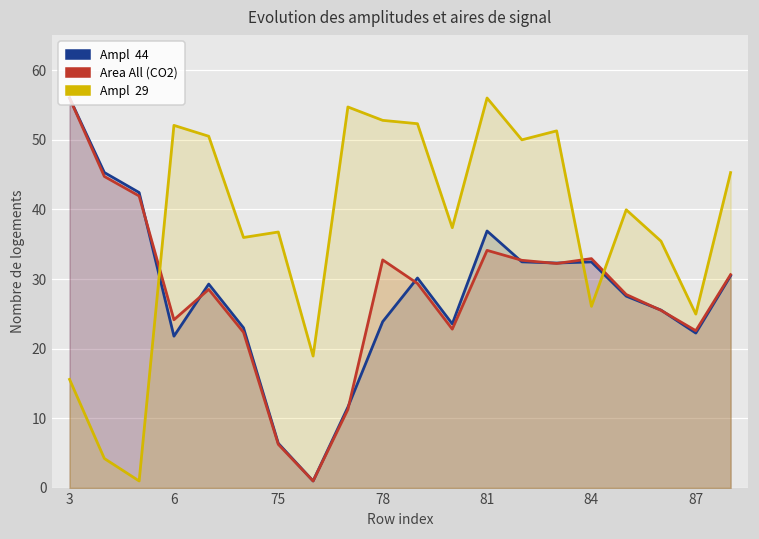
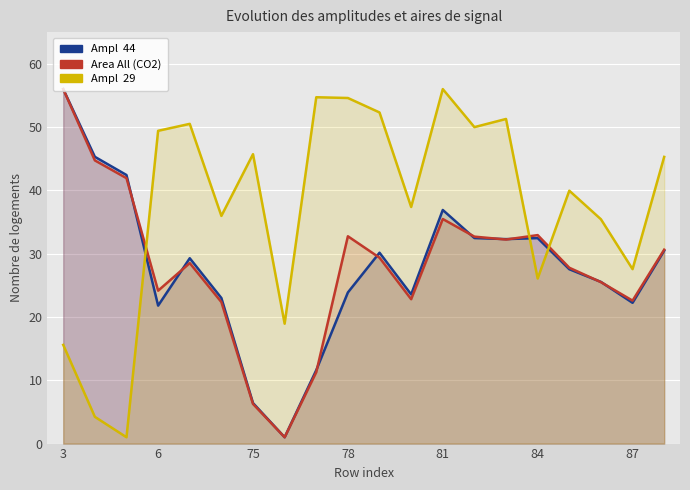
Ampl 29, 6: 52 -> 49
Ampl 29, 75: 37 -> 46
Ampl 29, 78: 53 -> 55
Area All (CO2), 81: 34 -> 35
Ampl 29, 87: 25 -> 28
